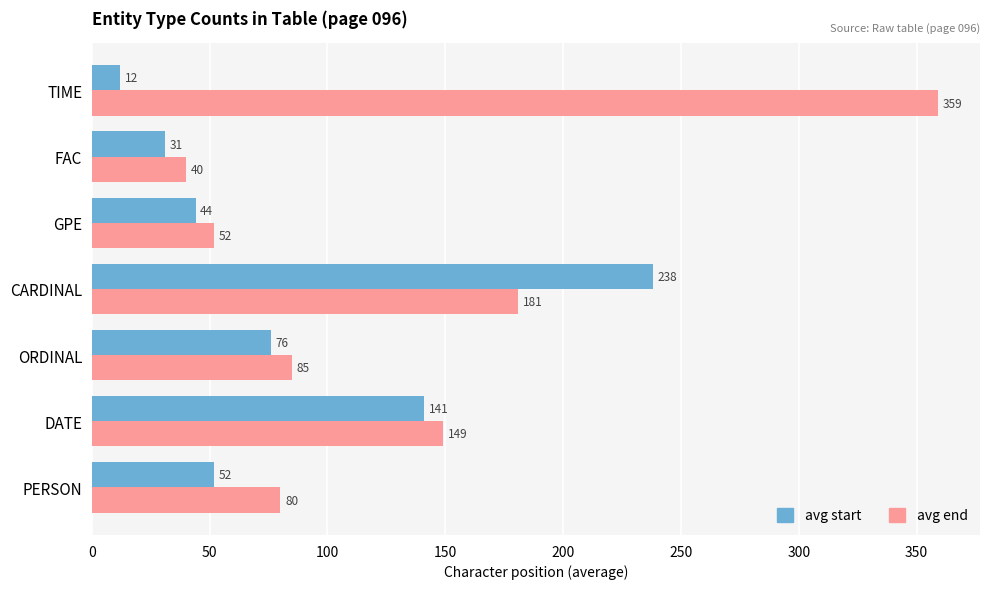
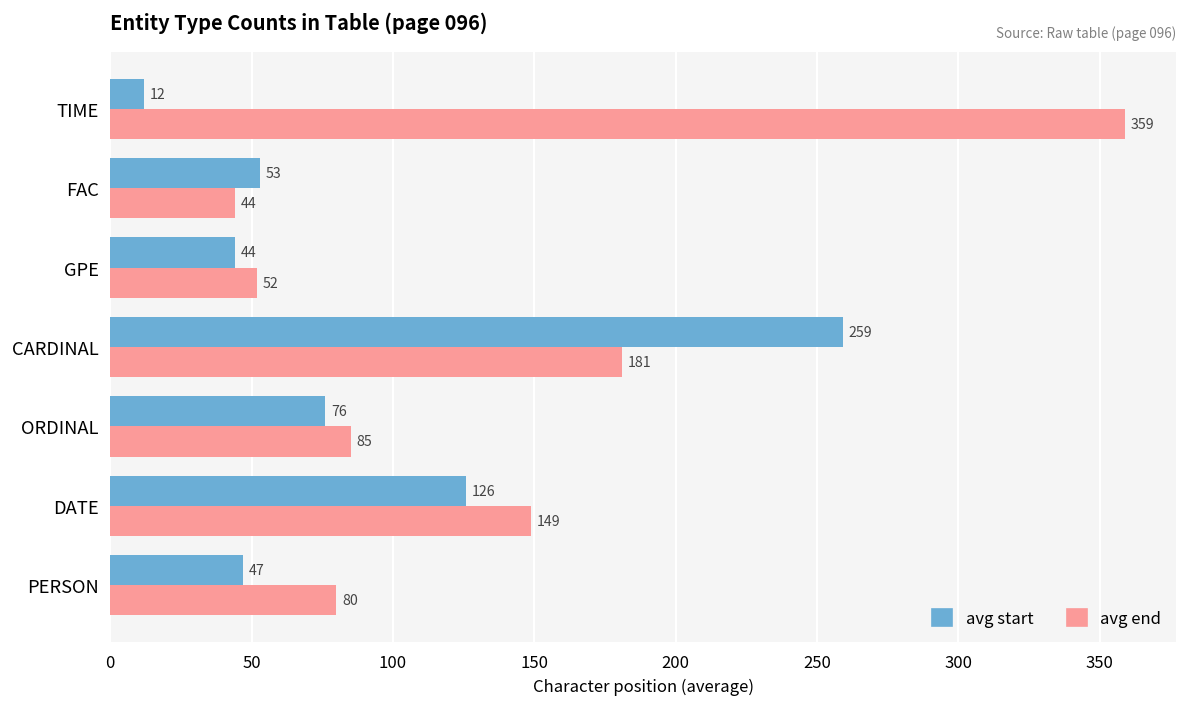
avg start, FAC: 31 -> 53
avg end, FAC: 40 -> 44
avg start, CARDINAL: 238 -> 259
avg start, DATE: 141 -> 126
avg start, PERSON: 52 -> 47
